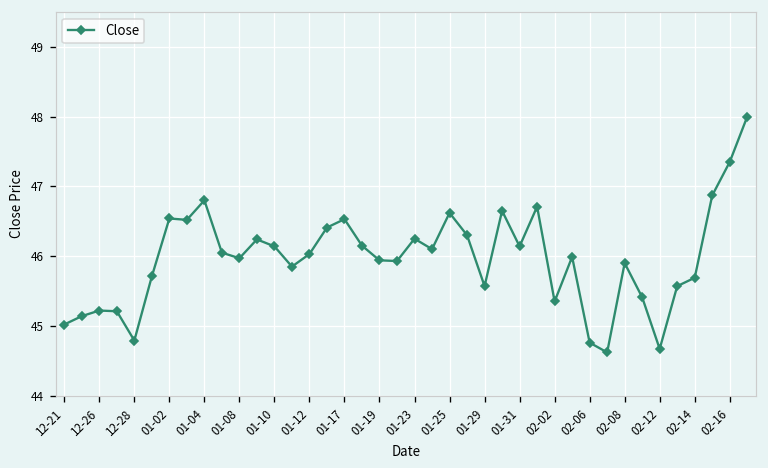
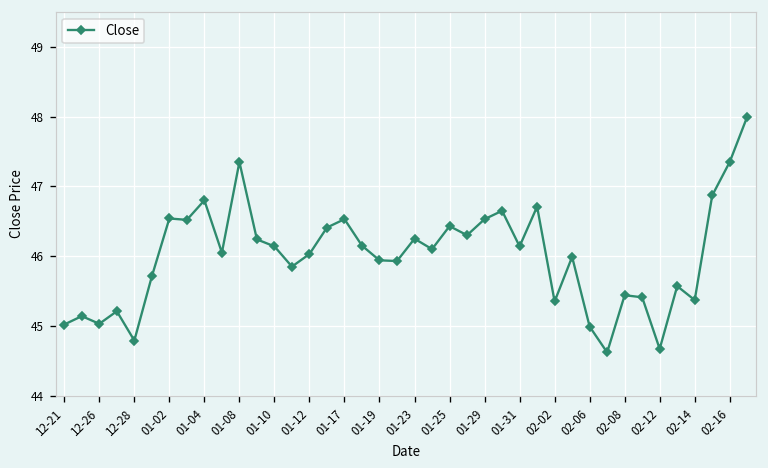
12-26: 45.2 -> 45.0
01-08: 46.0 -> 47.4
01-25: 46.6 -> 46.4
01-29: 45.6 -> 46.5
02-06: 44.8 -> 45.0
02-08: 45.9 -> 45.4
02-14: 45.7 -> 45.4
